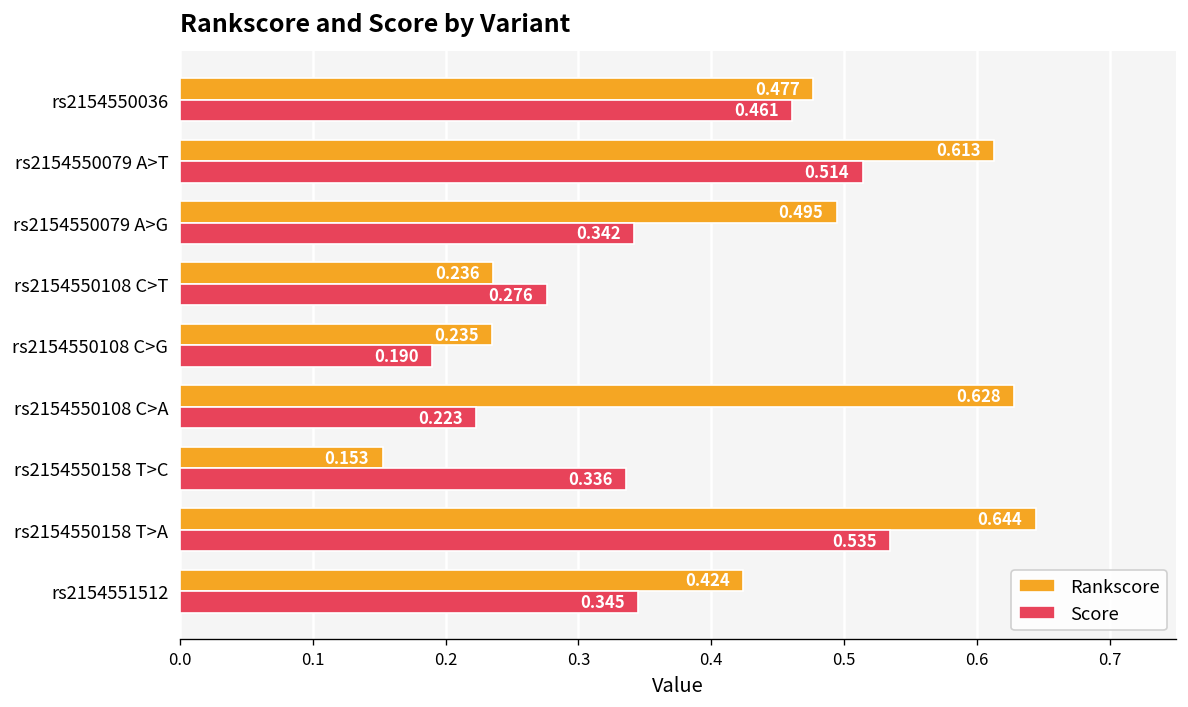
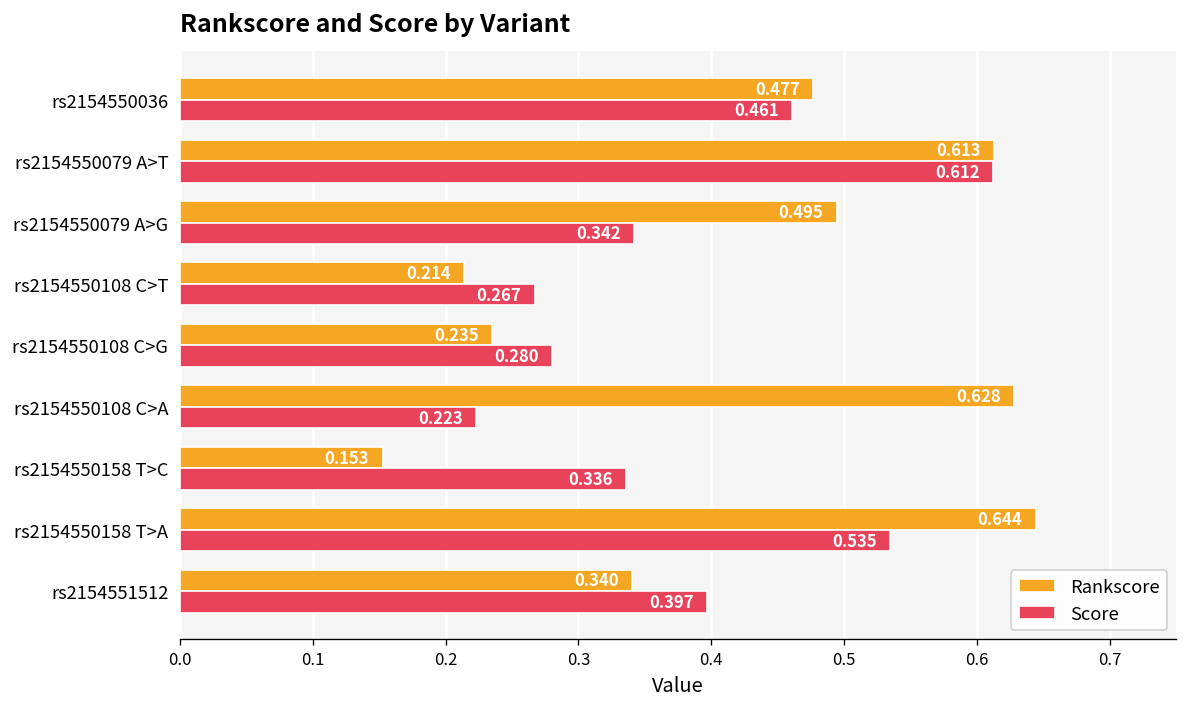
Score, rs2154550079 A>T: 0.514 -> 0.612
Rankscore, rs2154550108 C>T: 0.236 -> 0.214
Score, rs2154550108 C>T: 0.276 -> 0.267
Score, rs2154550108 C>G: 0.190 -> 0.280
Rankscore, rs2154551512: 0.424 -> 0.340
Score, rs2154551512: 0.345 -> 0.397
